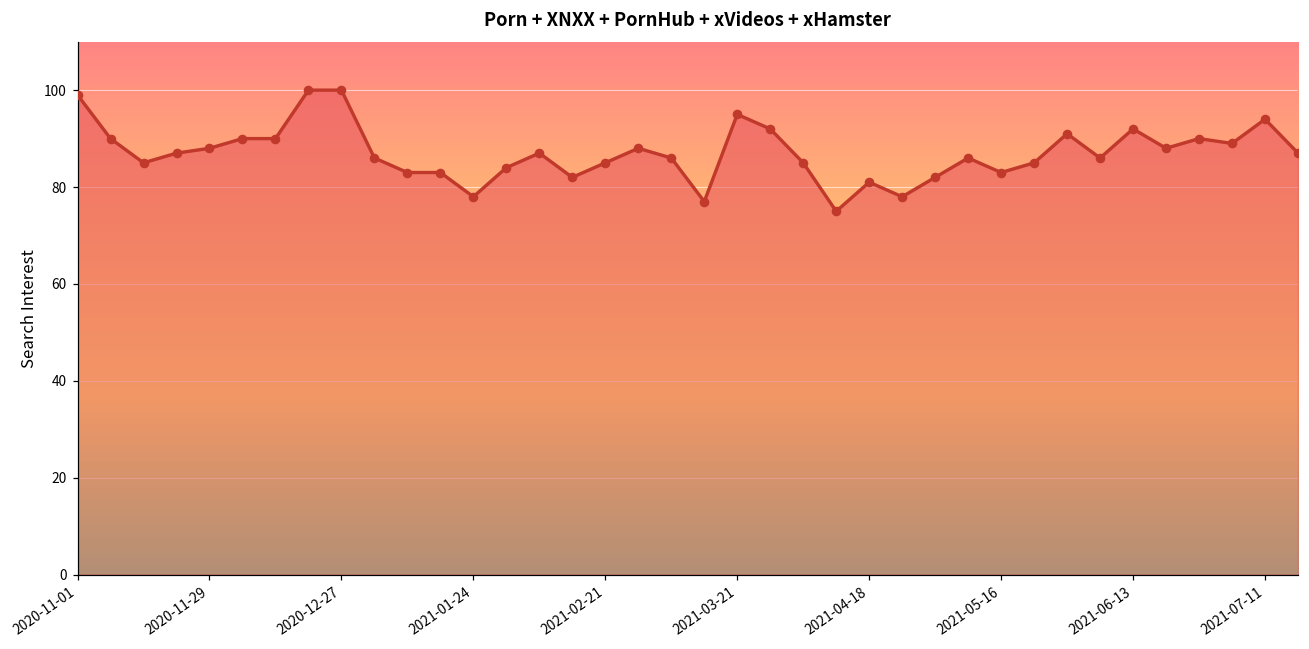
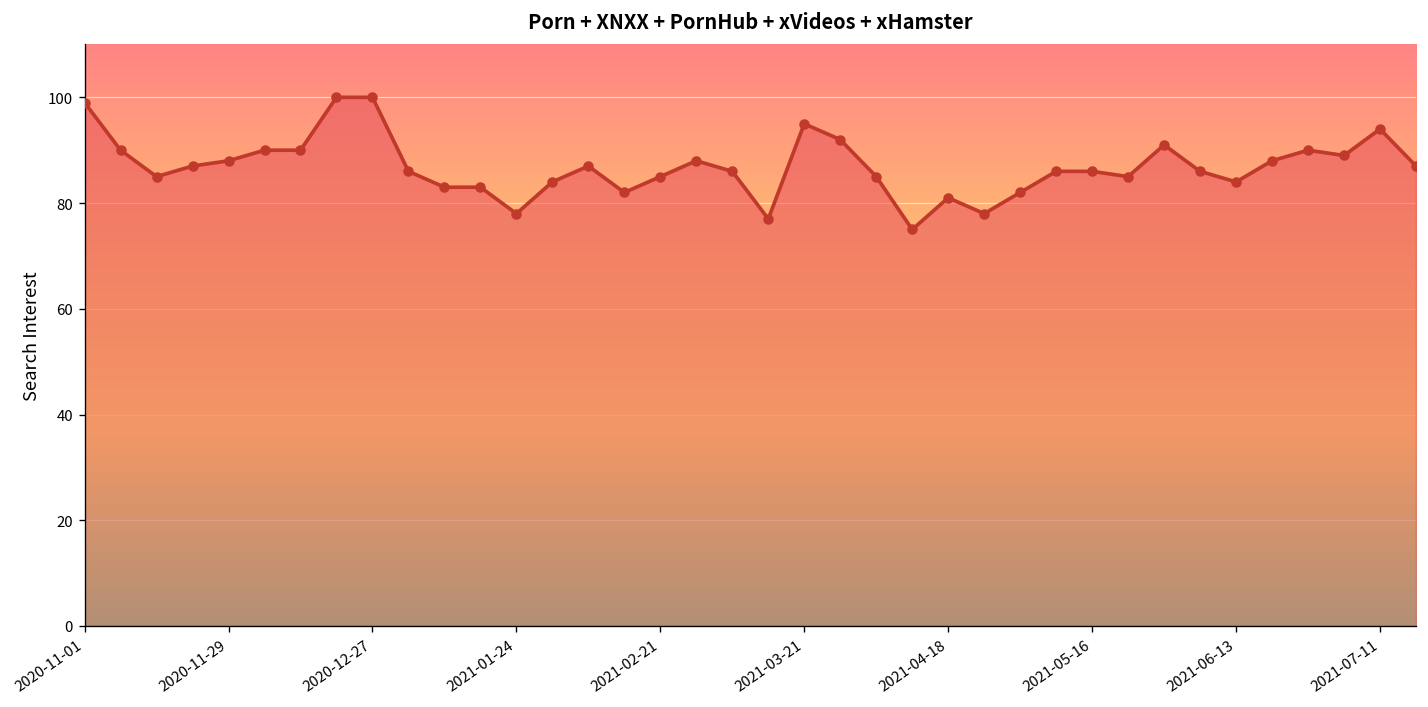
2021-05-16: 83 -> 86
2021-06-13: 92 -> 84
